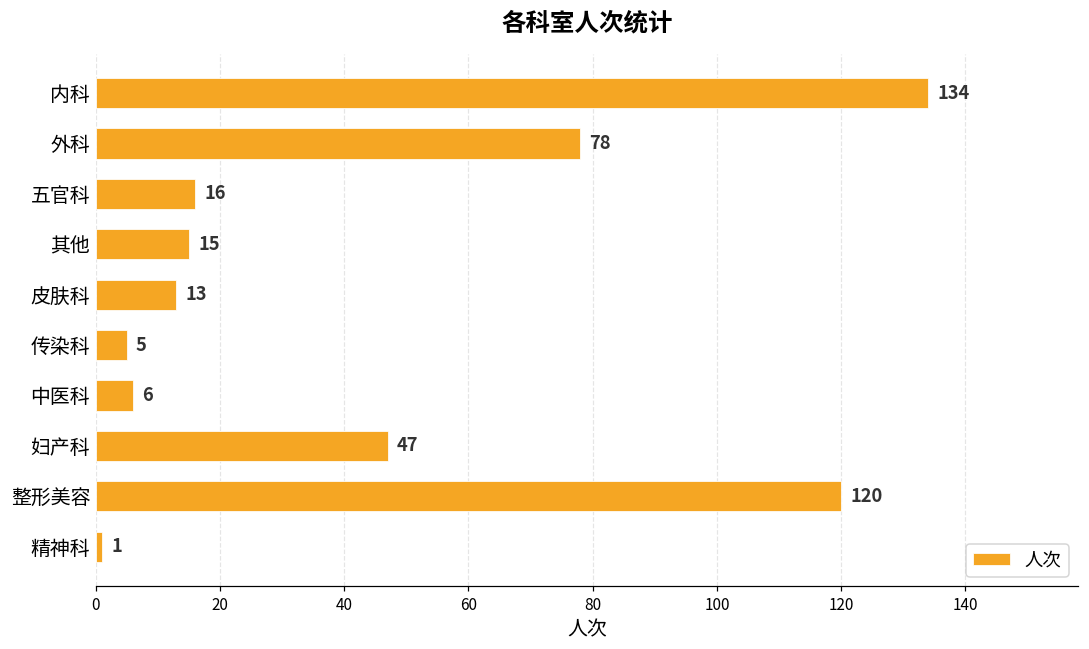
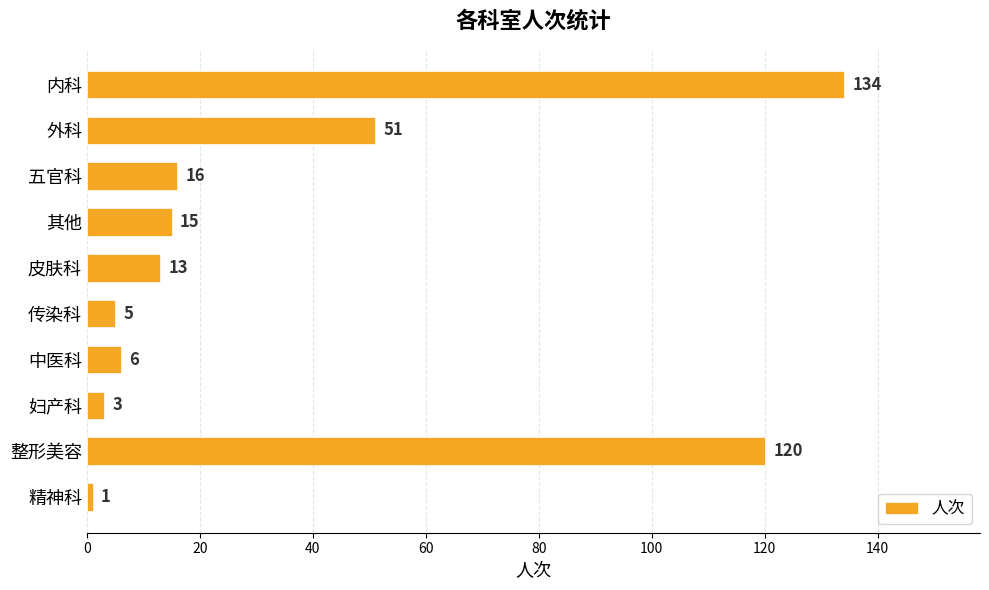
外科: 78 -> 51
妇产科: 47 -> 3
